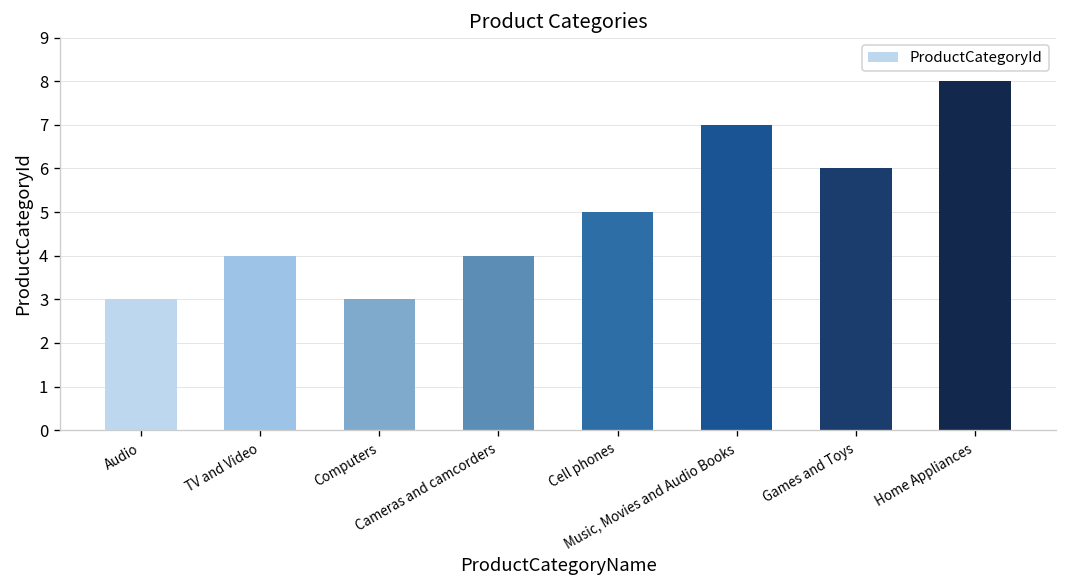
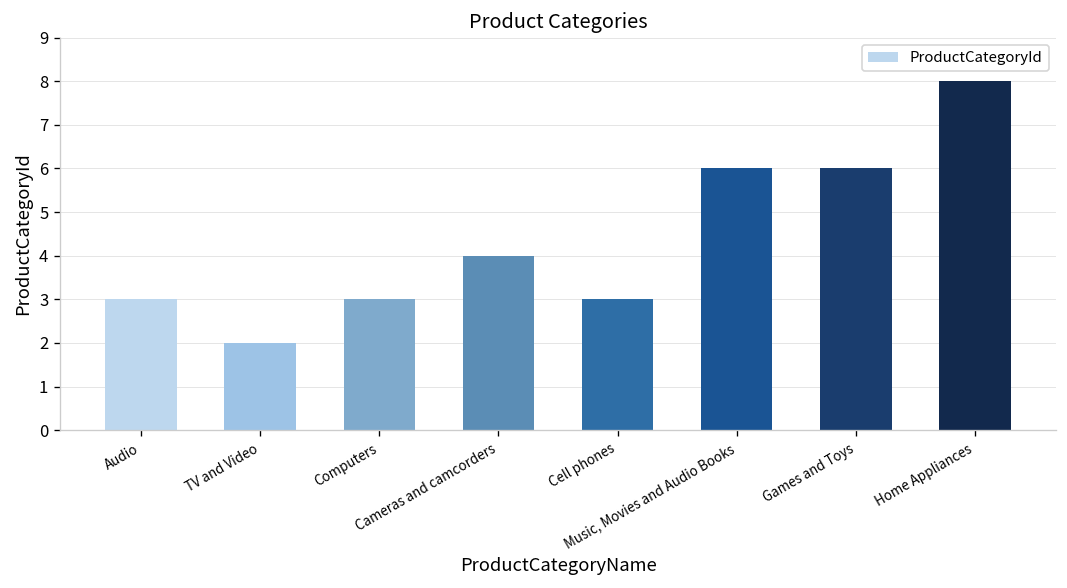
TV and Video: 4 -> 2
Cell phones: 5 -> 3
Music, Movies and Audio Books: 7 -> 6
